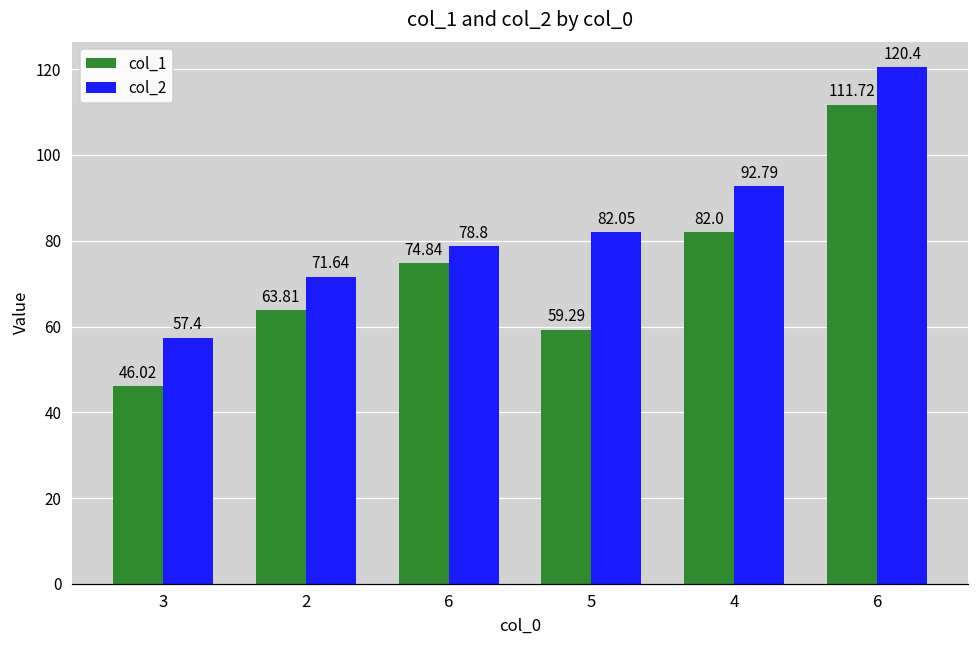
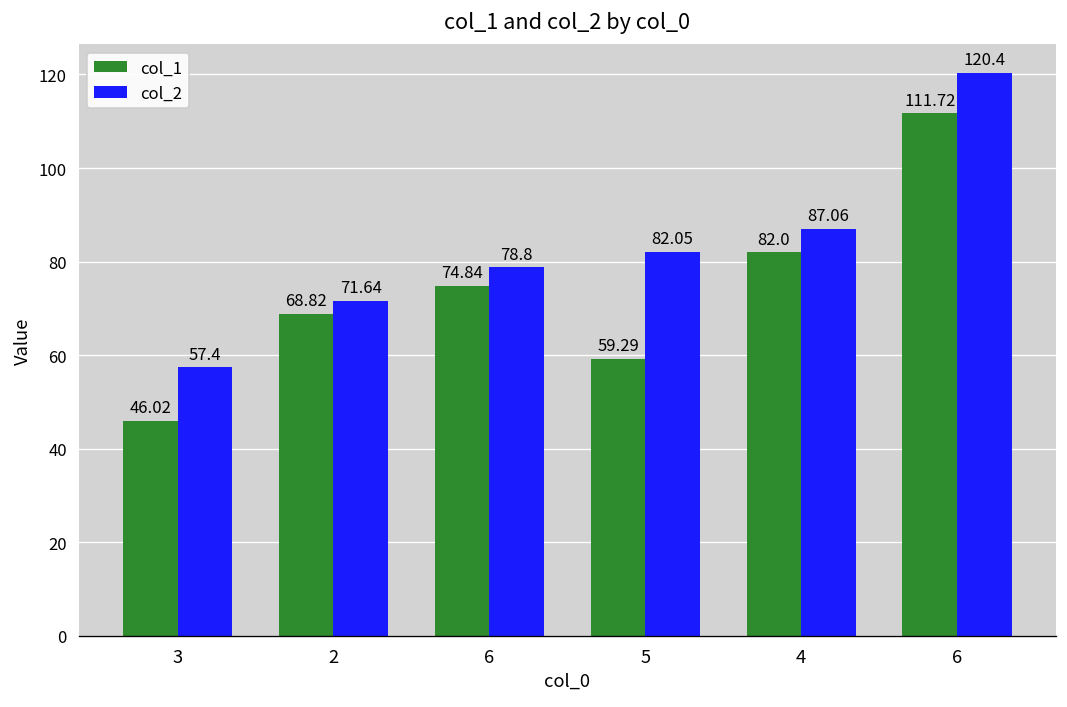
col_1, 2: 63.81 -> 68.82
col_2, 4: 92.79 -> 87.06
